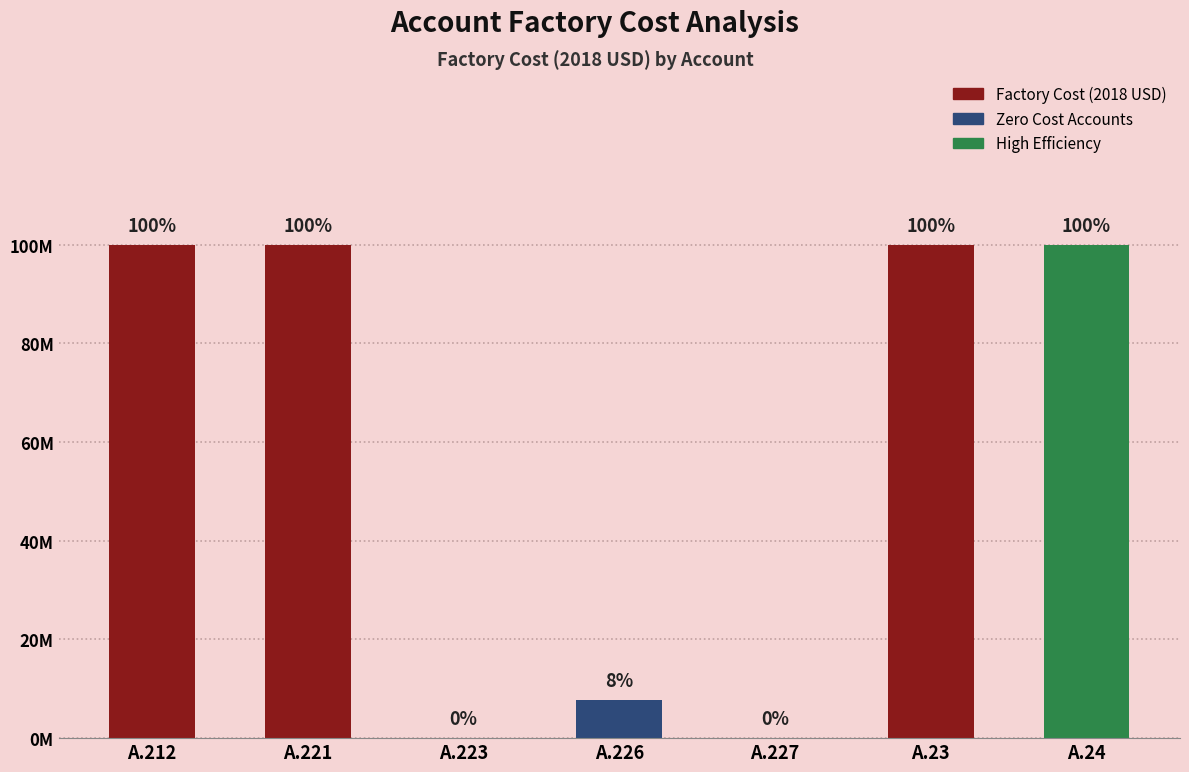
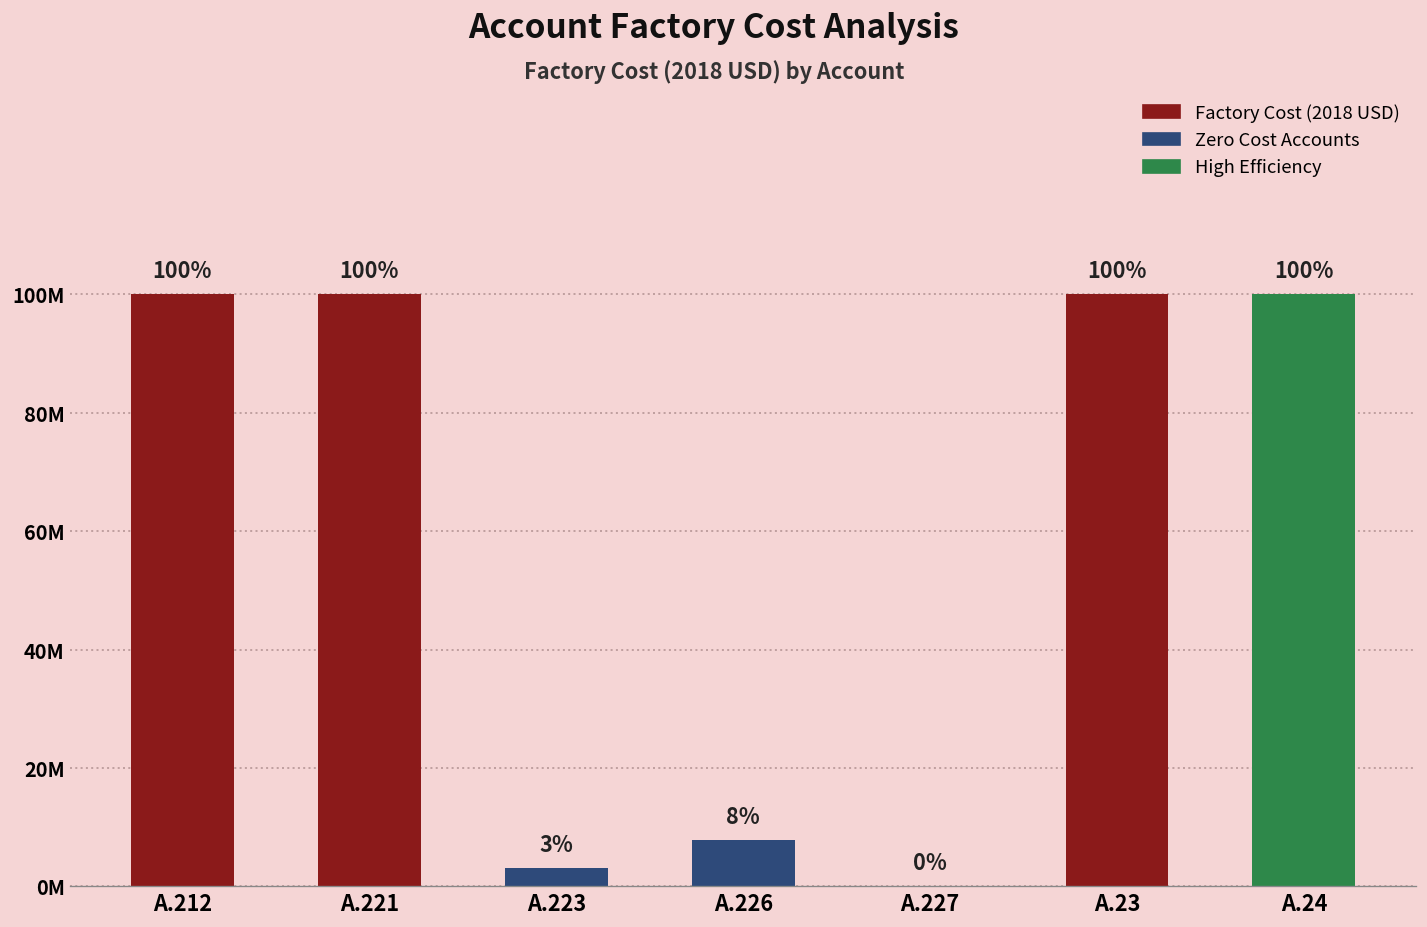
A.223: 0% -> 3%
